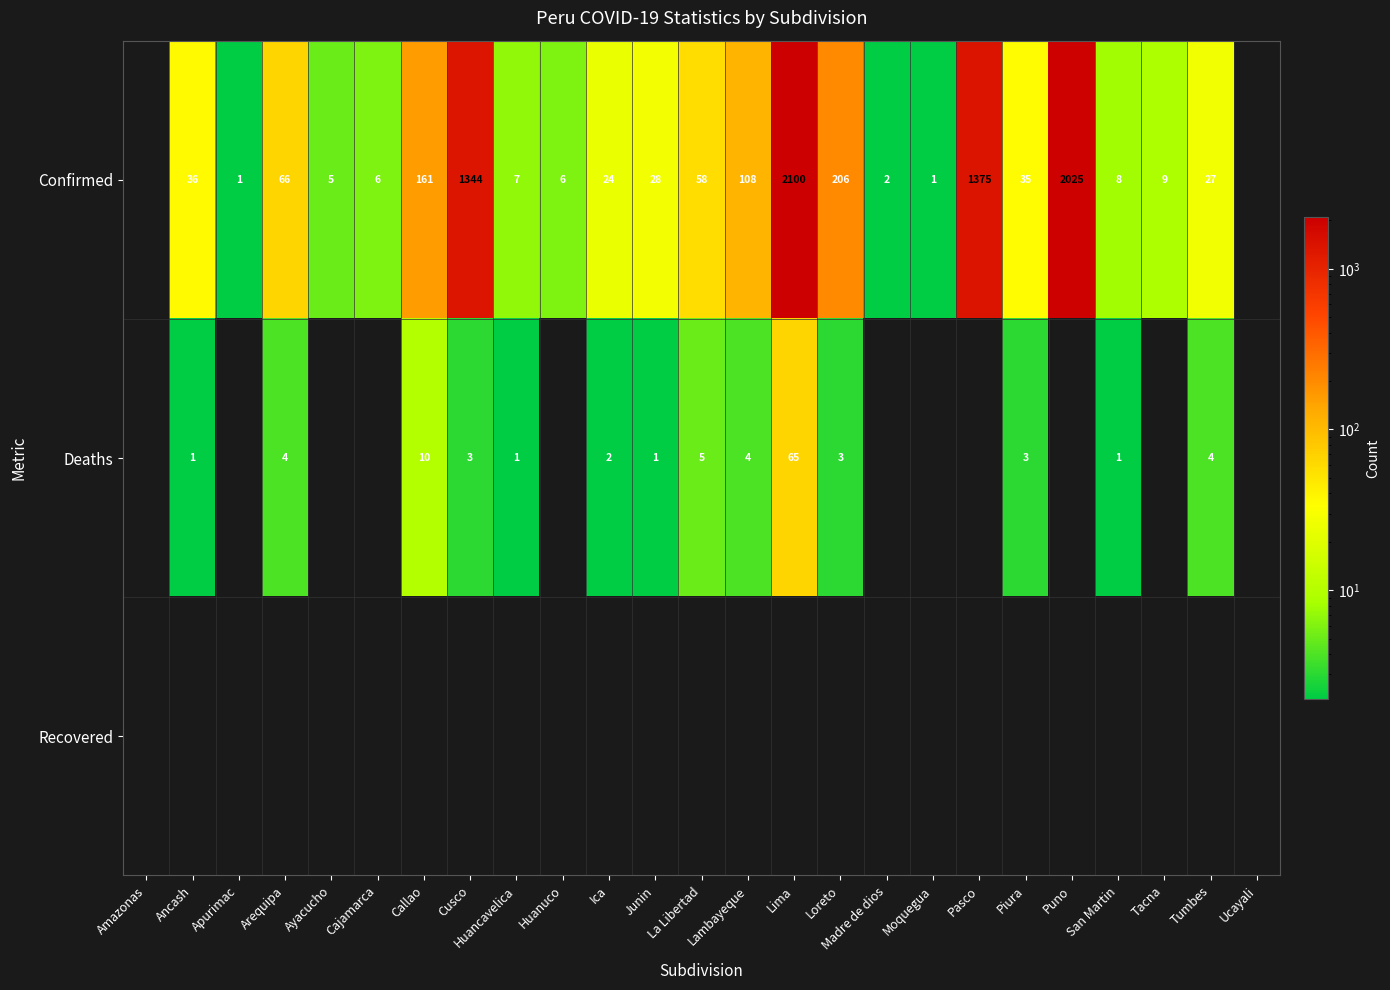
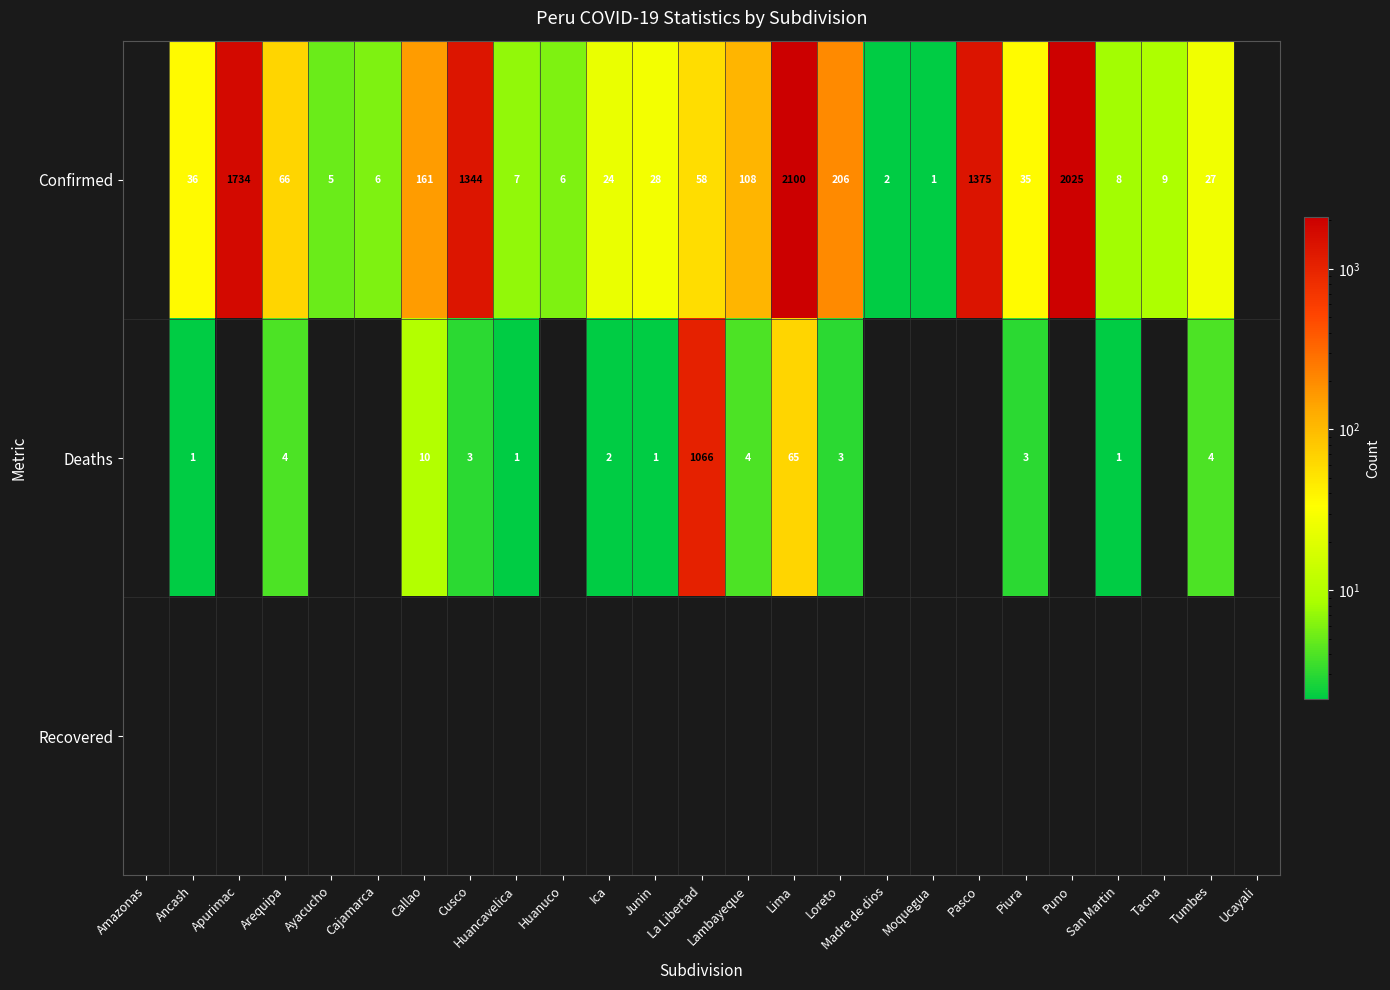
Confirmed, Apurimac: 1 -> 1734
Deaths, La Libertad: 5 -> 1066
